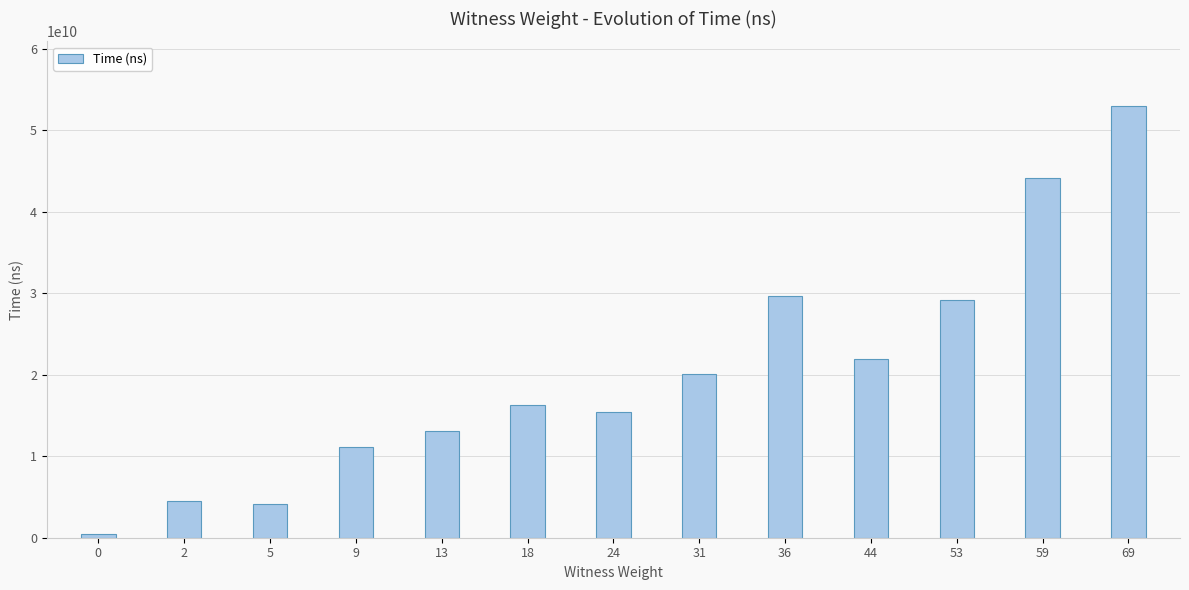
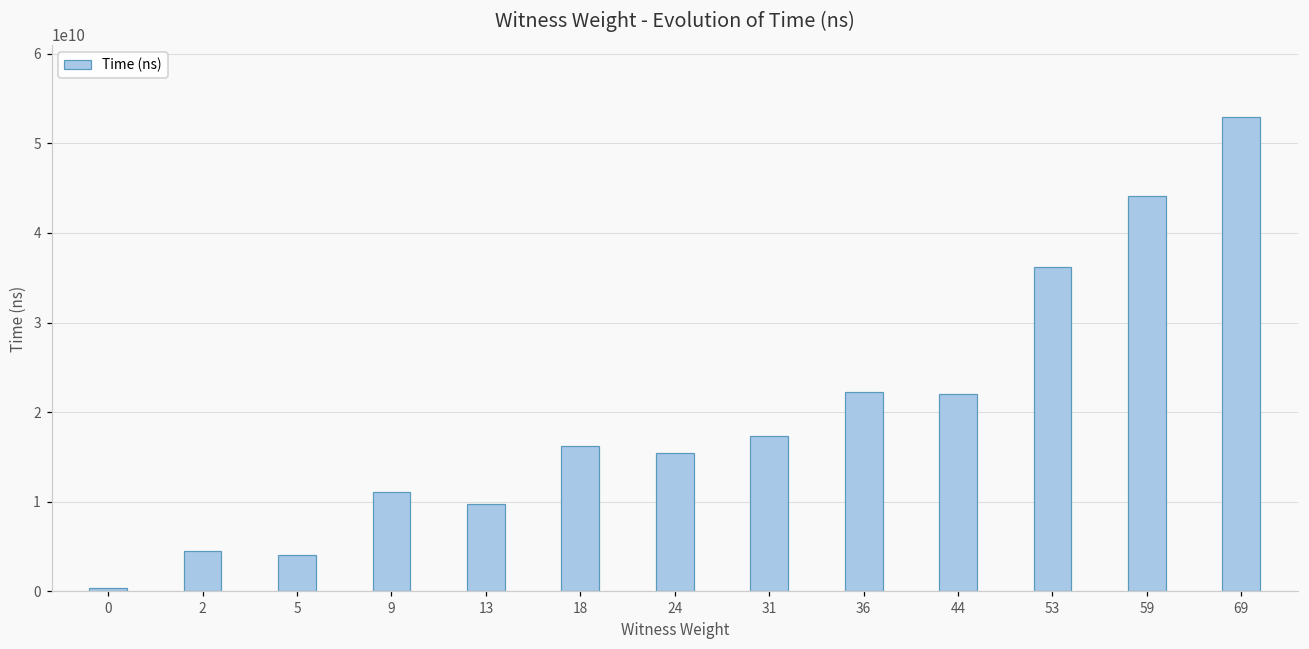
13: 13000000000 -> 10000000000
31: 20000000000 -> 17000000000
36: 30000000000 -> 22000000000
53: 29000000000 -> 36000000000
